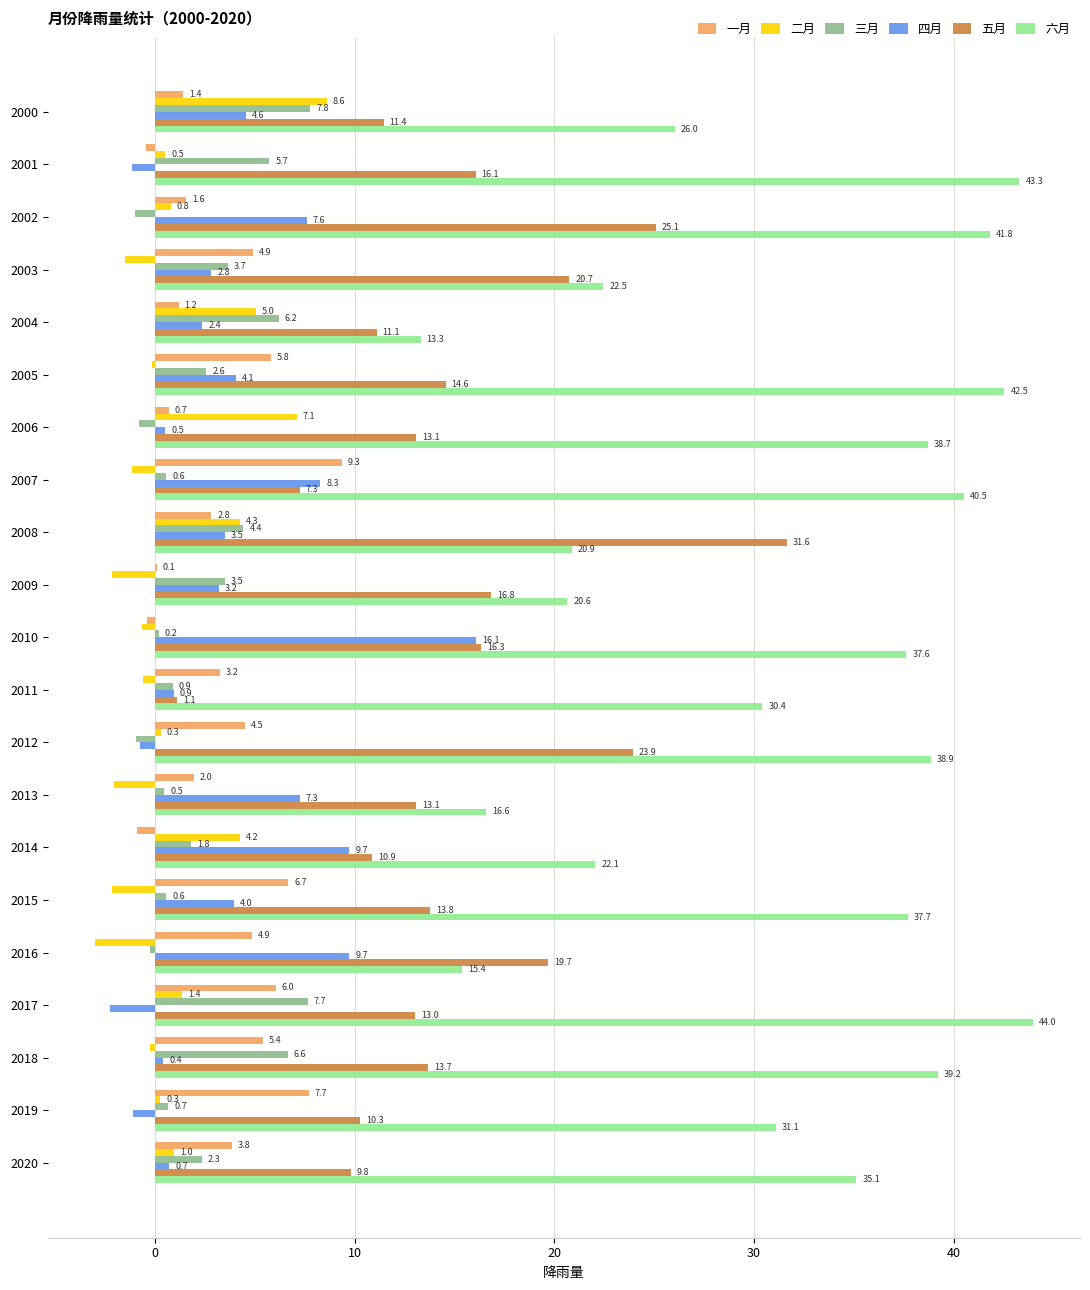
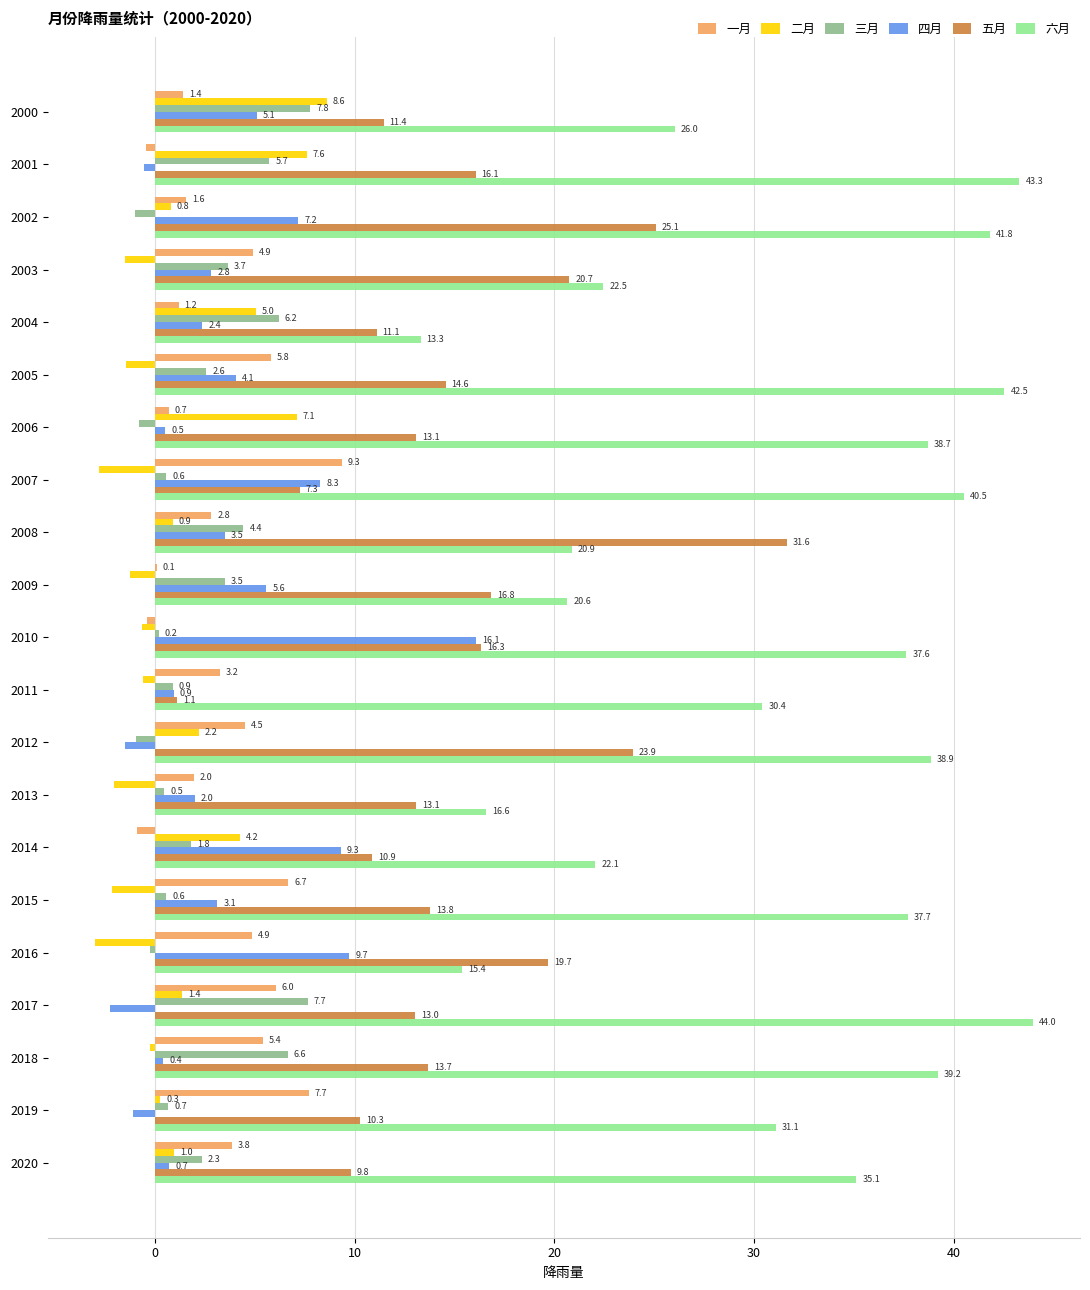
四月, 2000: 4.6 -> 5.1
二月, 2001: 0.5 -> 7.6
四月, 2001: -1.2 -> -0.6
四月, 2002: 7.6 -> 7.2
二月, 2005: -0.1 -> -1.5
二月, 2007: -1.2 -> -2.8
二月, 2008: 4.3 -> 0.9
二月, 2009: -2.2 -> -1.2
四月, 2009: 3.2 -> 5.6
二月, 2012: 0.3 -> 2.2
四月, 2012: -0.8 -> -1.5
四月, 2013: 7.3 -> 2.0
四月, 2014: 9.7 -> 9.3
四月, 2015: 4.0 -> 3.1
